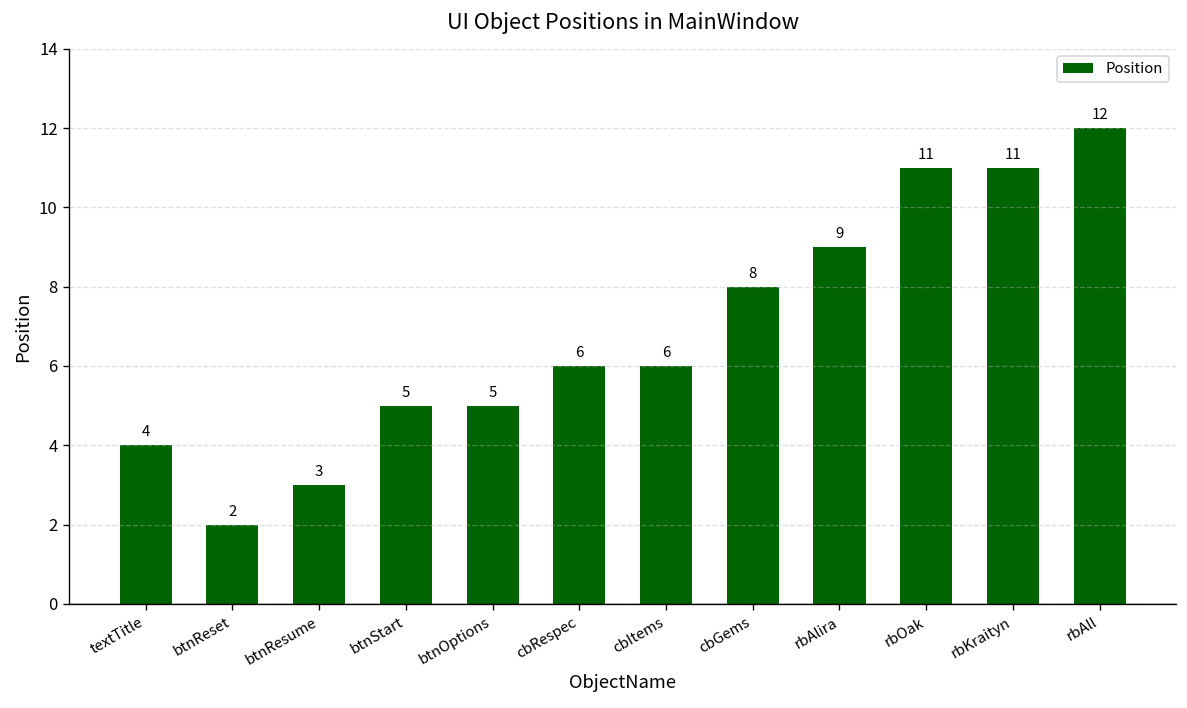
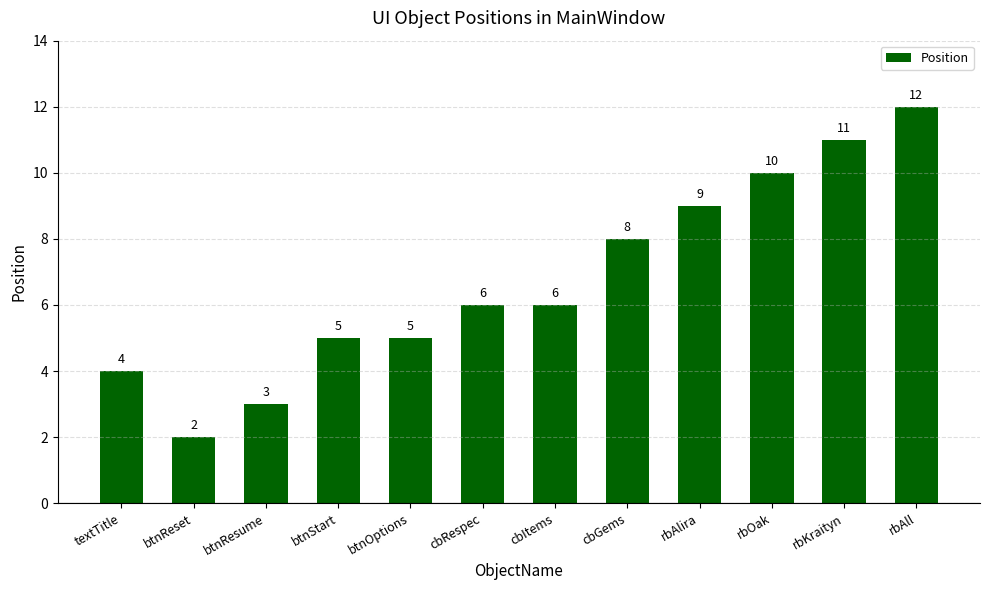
rbOak: 11 -> 10
